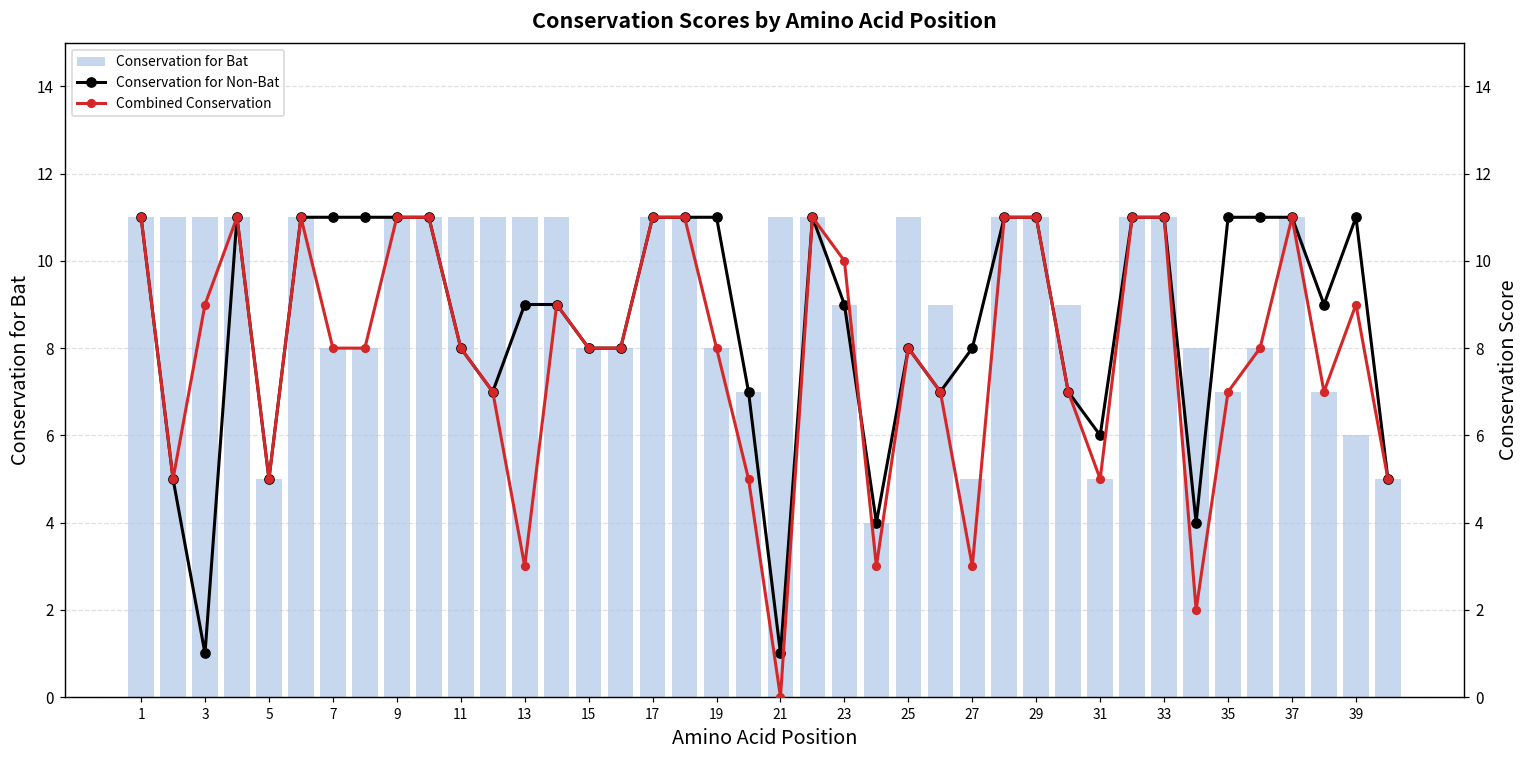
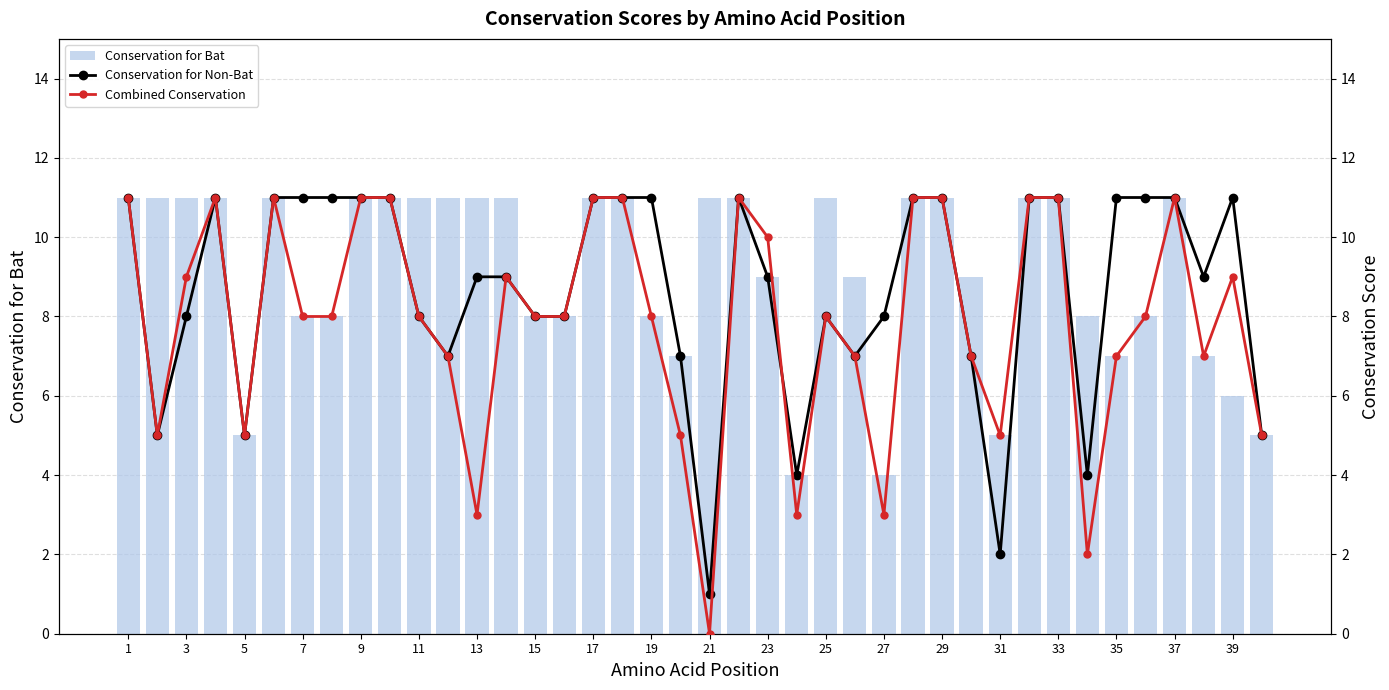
Conservation for Bat, 27: 5 -> 4
Conservation for Non-Bat, 3: 1 -> 8
Conservation for Non-Bat, 31: 6 -> 2
